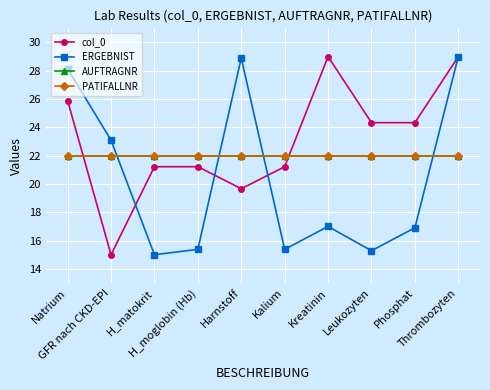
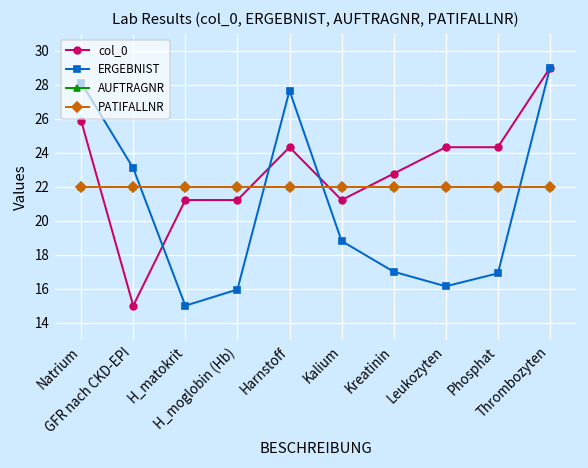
ERGEBNIST, H_moglobin (Hb): 15.4 -> 16.0
col_0, Harnstoff: 19.7 -> 24.3
ERGEBNIST, Harnstoff: 28.9 -> 27.7
ERGEBNIST, Kalium: 15.4 -> 18.8
col_0, Kreatinin: 29.0 -> 22.8
ERGEBNIST, Leukozyten: 15.3 -> 16.1
